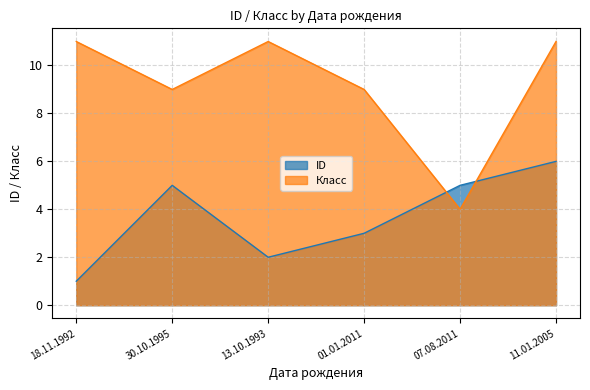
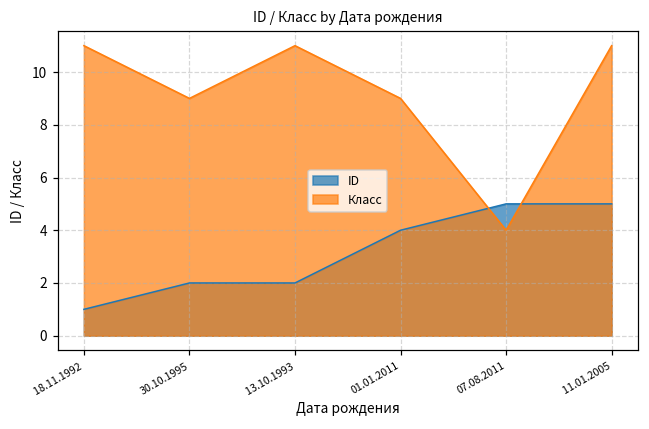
ID, 30.10.1995: 5 -> 2
ID, 01.01.2011: 3 -> 4
ID, 11.01.2005: 6 -> 5
